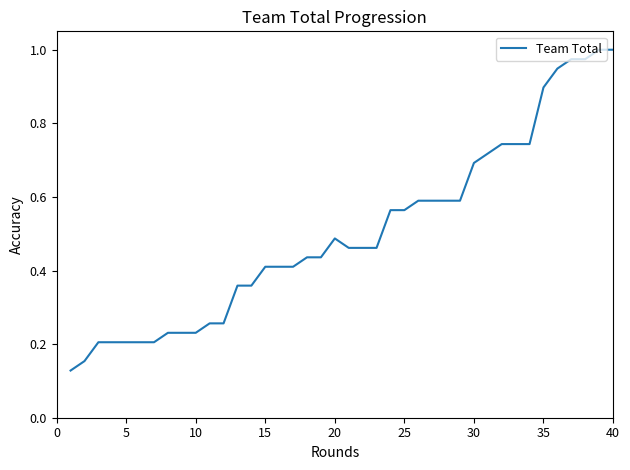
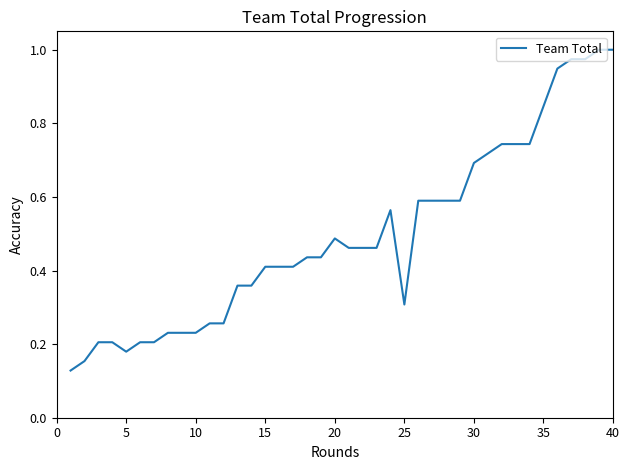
5: 0.21 -> 0.18
25: 0.56 -> 0.31
35: 0.90 -> 0.85
